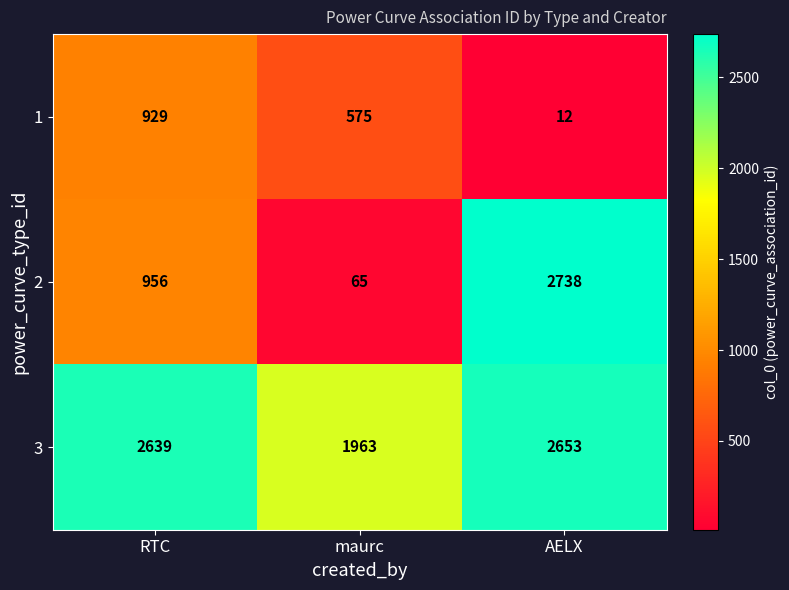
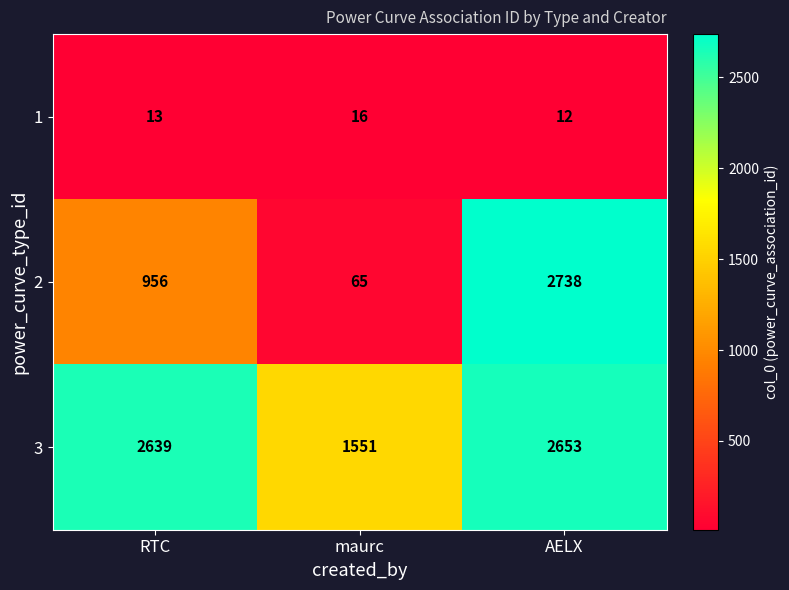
1, RTC: 929 -> 13
1, maurc: 575 -> 16
3, maurc: 1963 -> 1551
